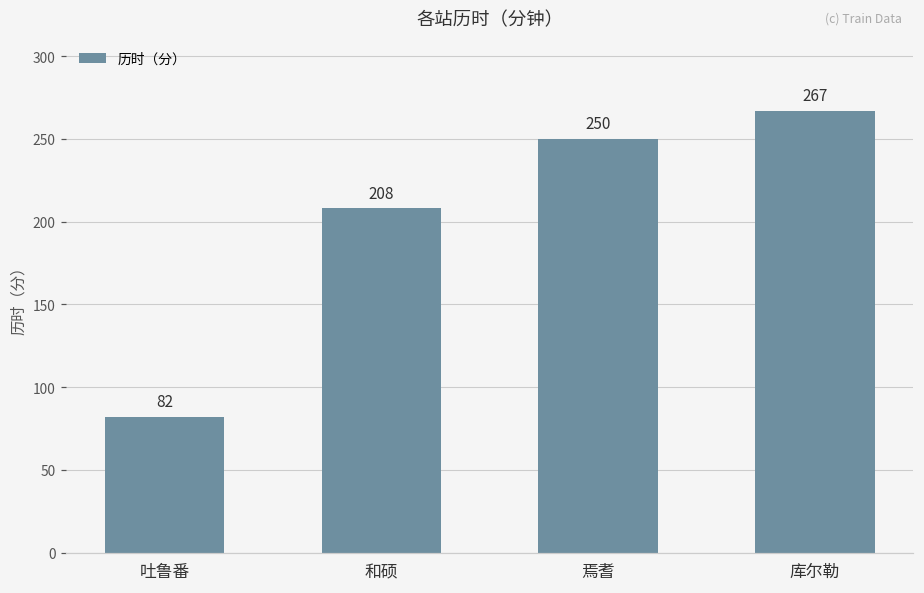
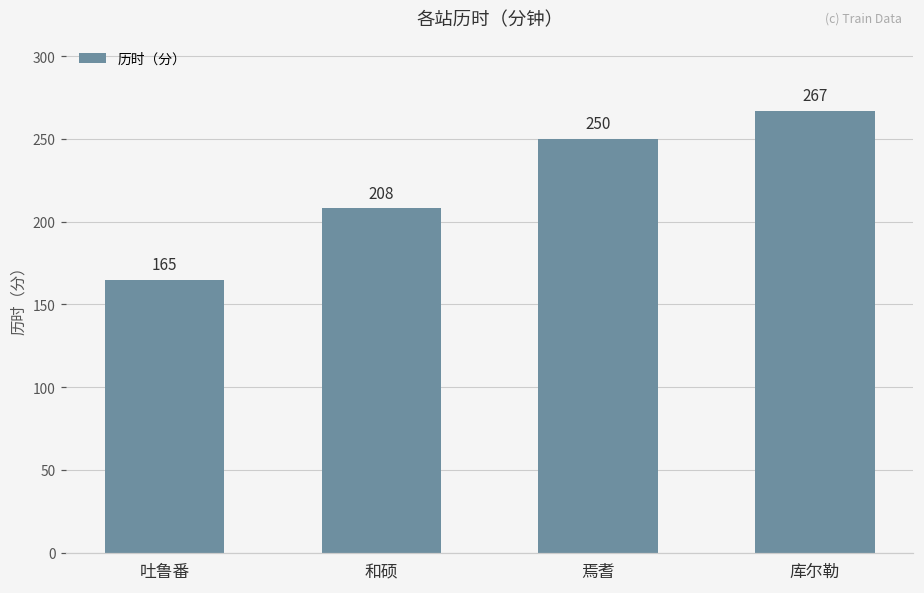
吐鲁番: 82 -> 165
